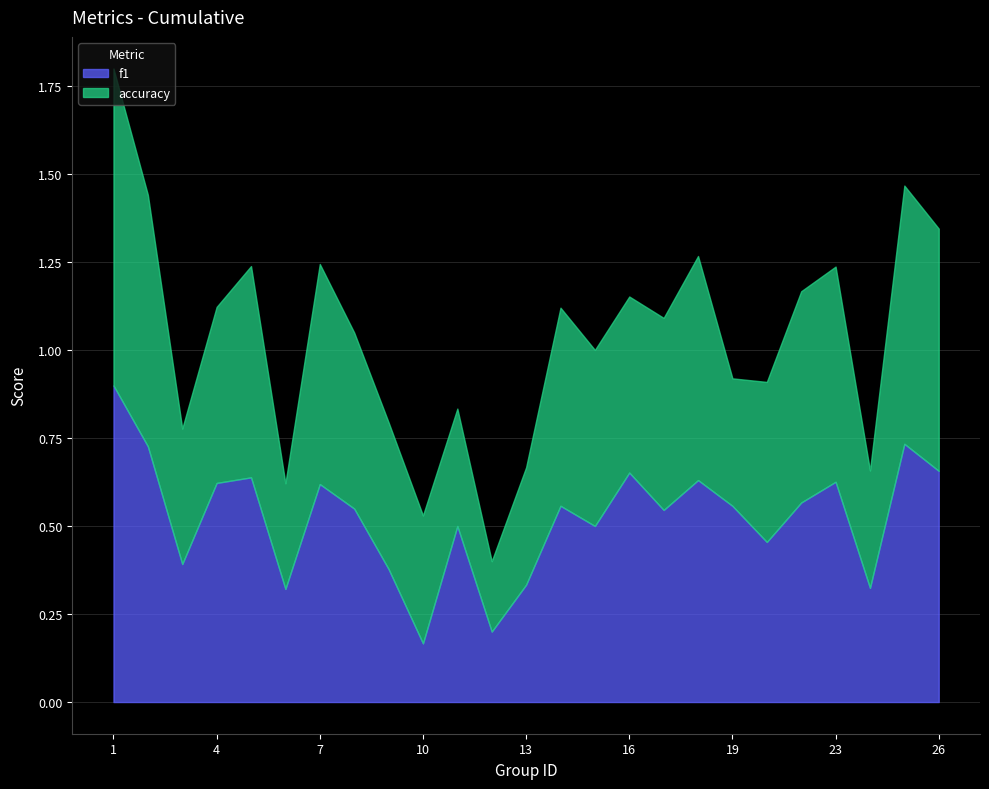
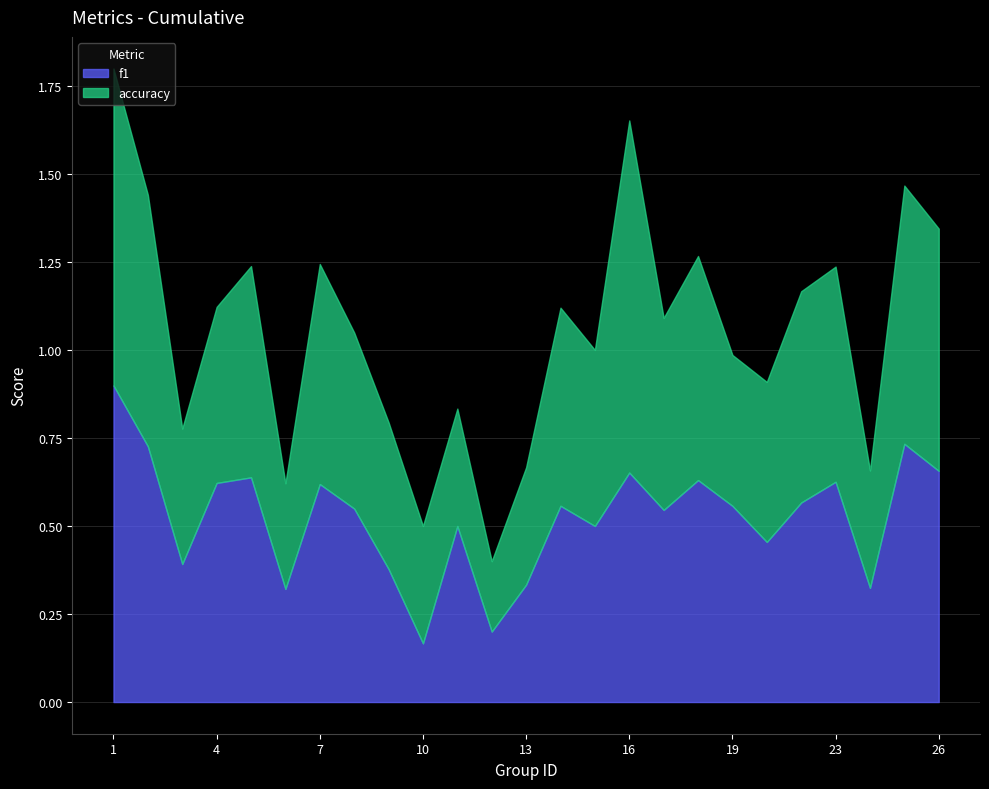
accuracy, 10: 0.36 -> 0.33
accuracy, 16: 0.5 -> 1.0
accuracy, 19: 0.36 -> 0.43
